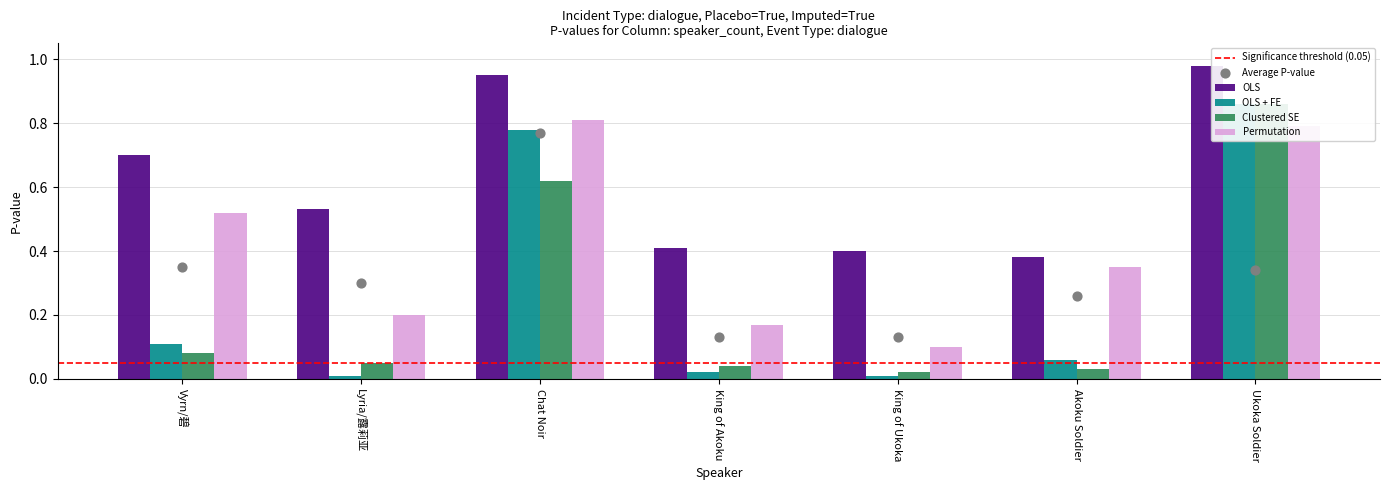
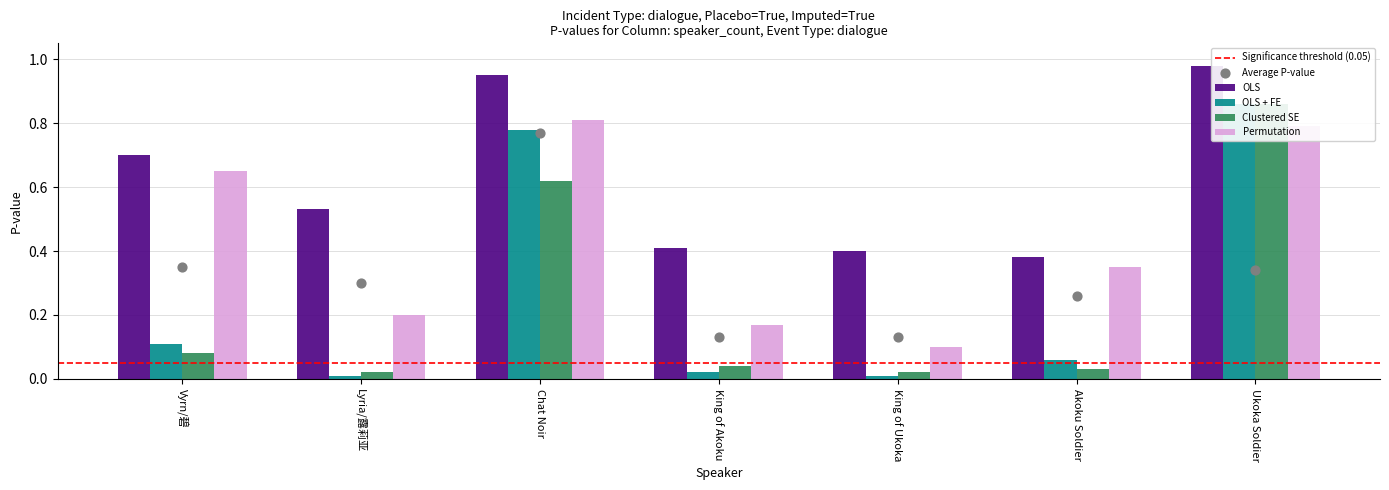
Permutation, Vyrn/碧: 0.52 -> 0.65
Clustered SE, Lyria/露莉亚: 0.05 -> 0.02
